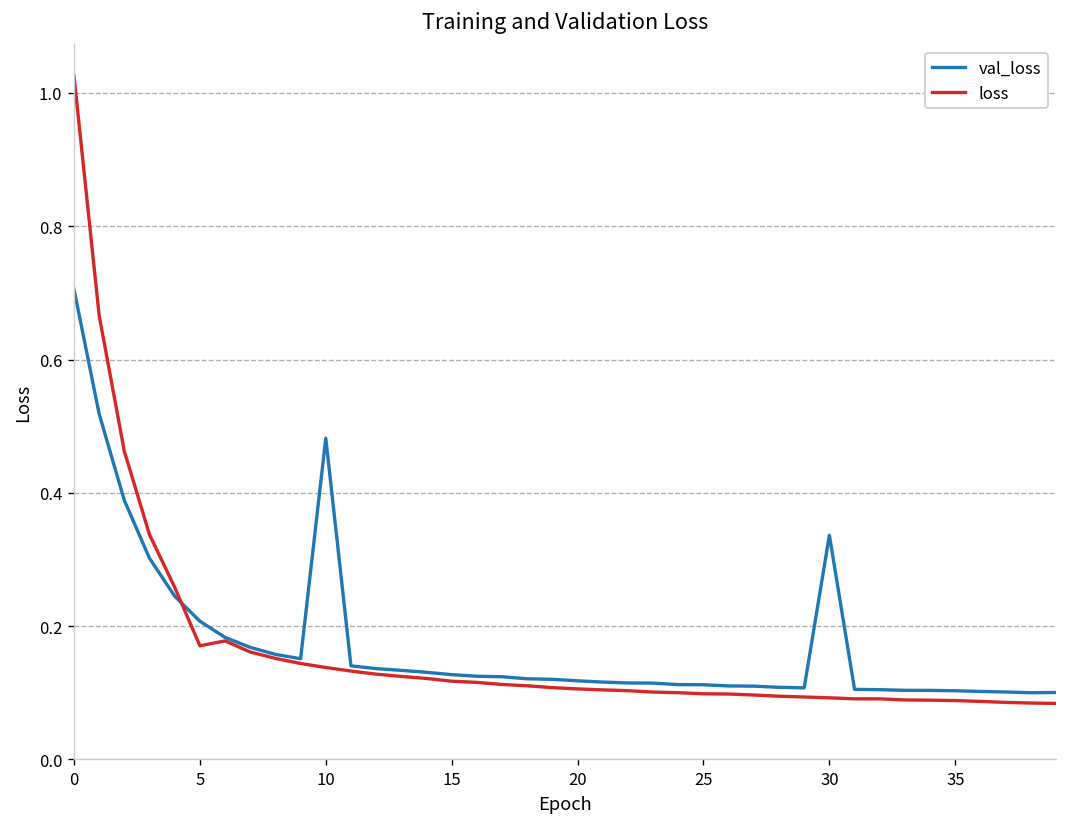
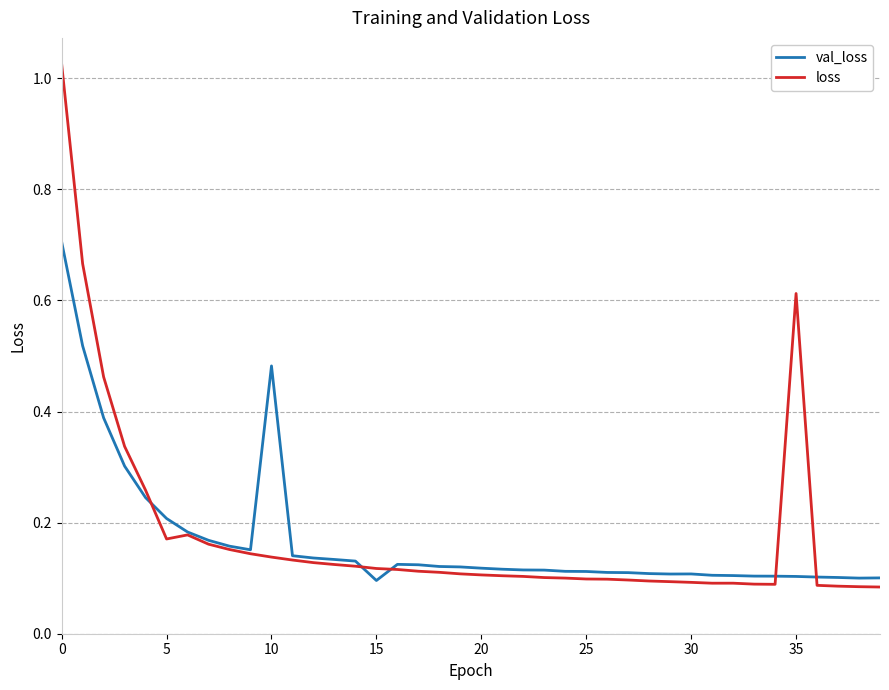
val_loss, 15: 0.13 -> 0.10
val_loss, 30: 0.34 -> 0.11
loss, 35: 0.09 -> 0.61
